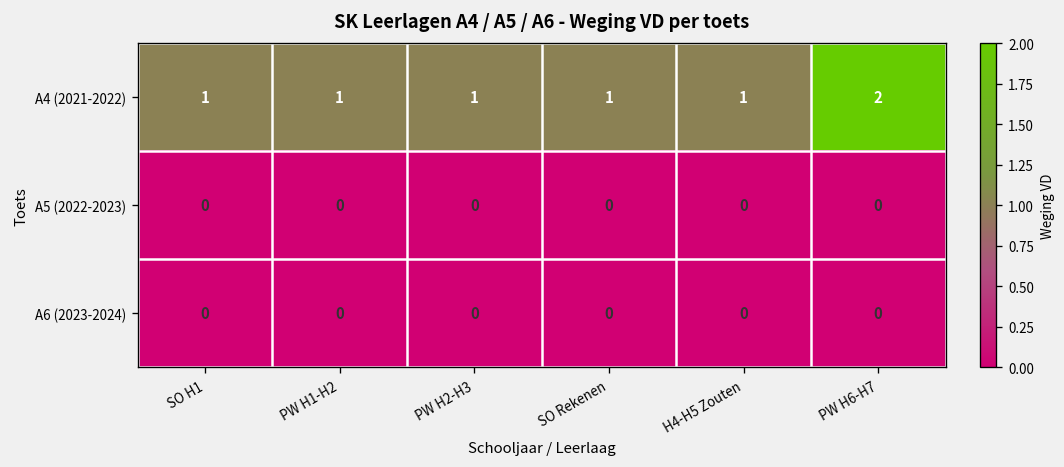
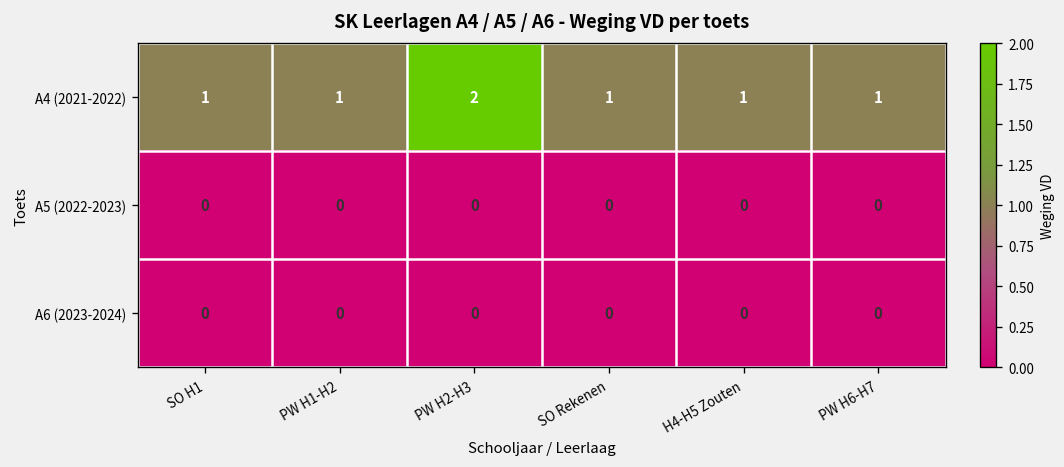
A4 (2021-2022), PW H2-H3: 1 -> 2
A4 (2021-2022), PW H6-H7: 2 -> 1
